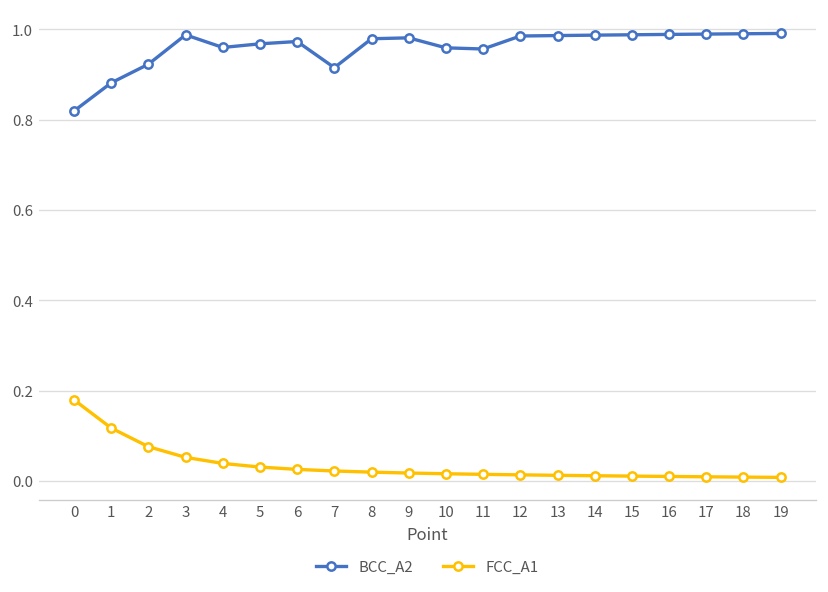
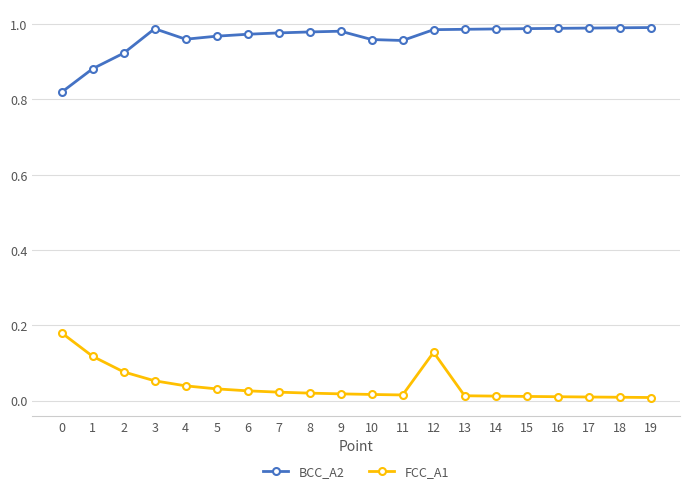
BCC_A2, 7: 0.92 -> 0.98
FCC_A1, 12: 0.01 -> 0.13
